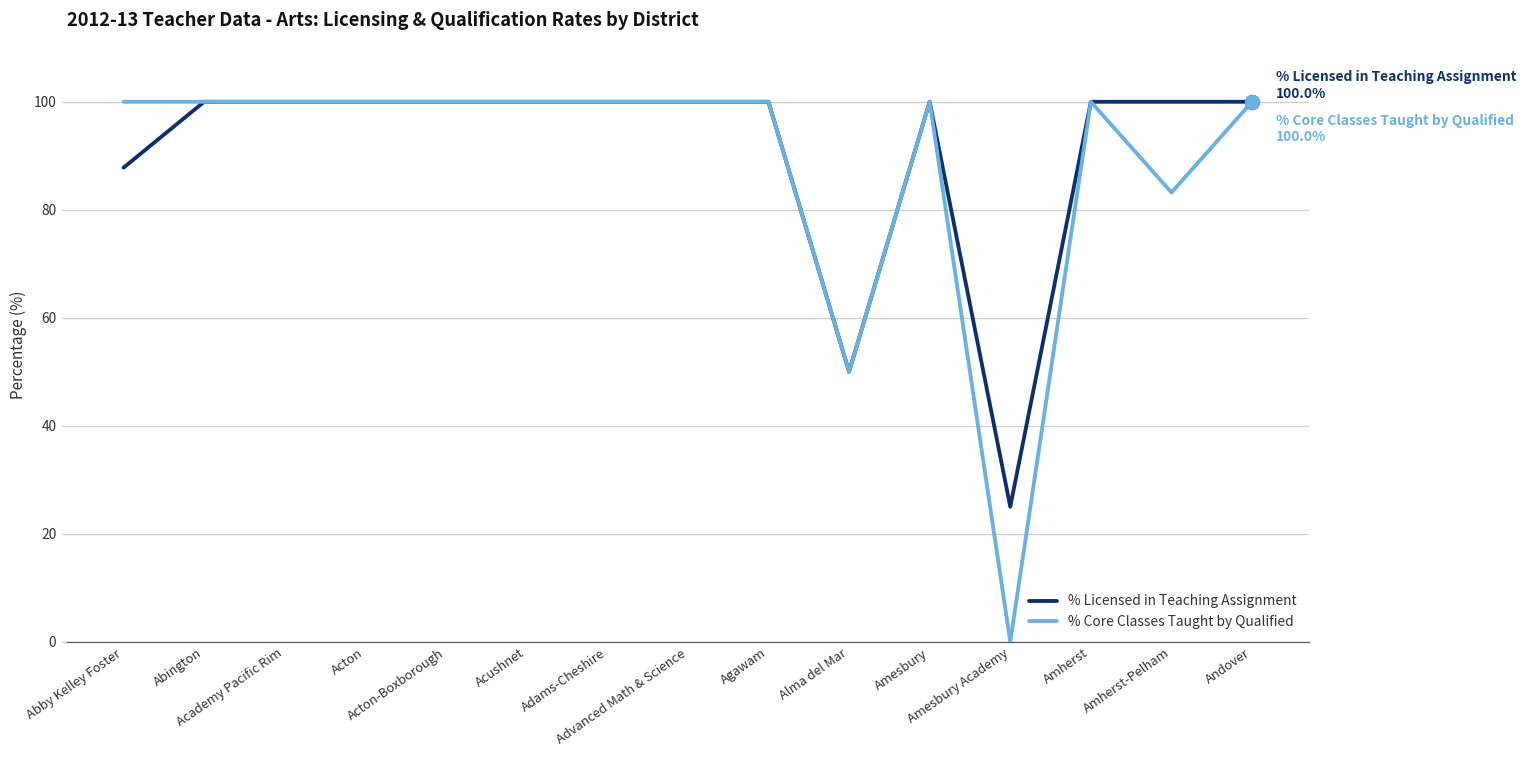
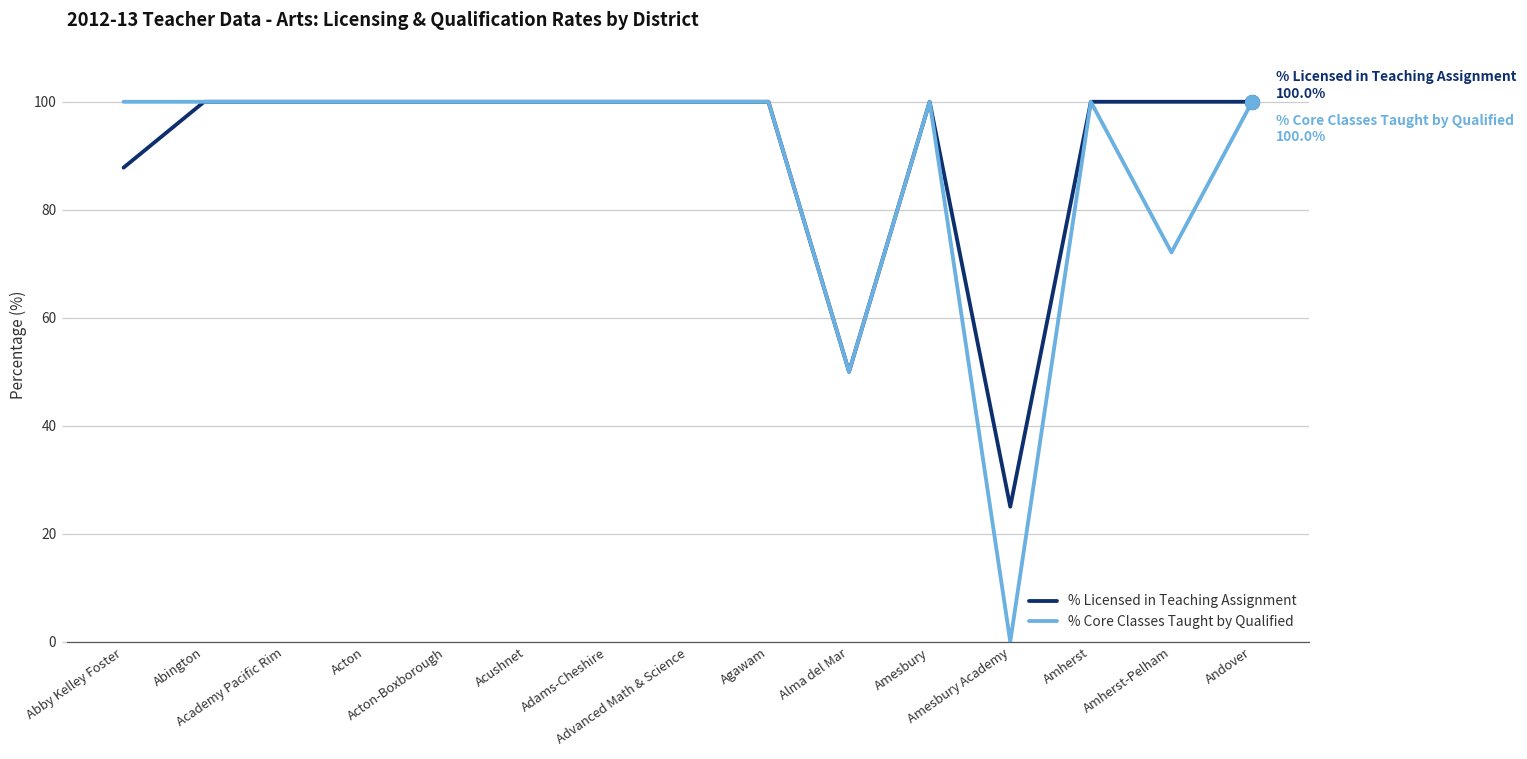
% Core Classes Taught by Qualified, Amherst-Pelham: 83 -> 72
